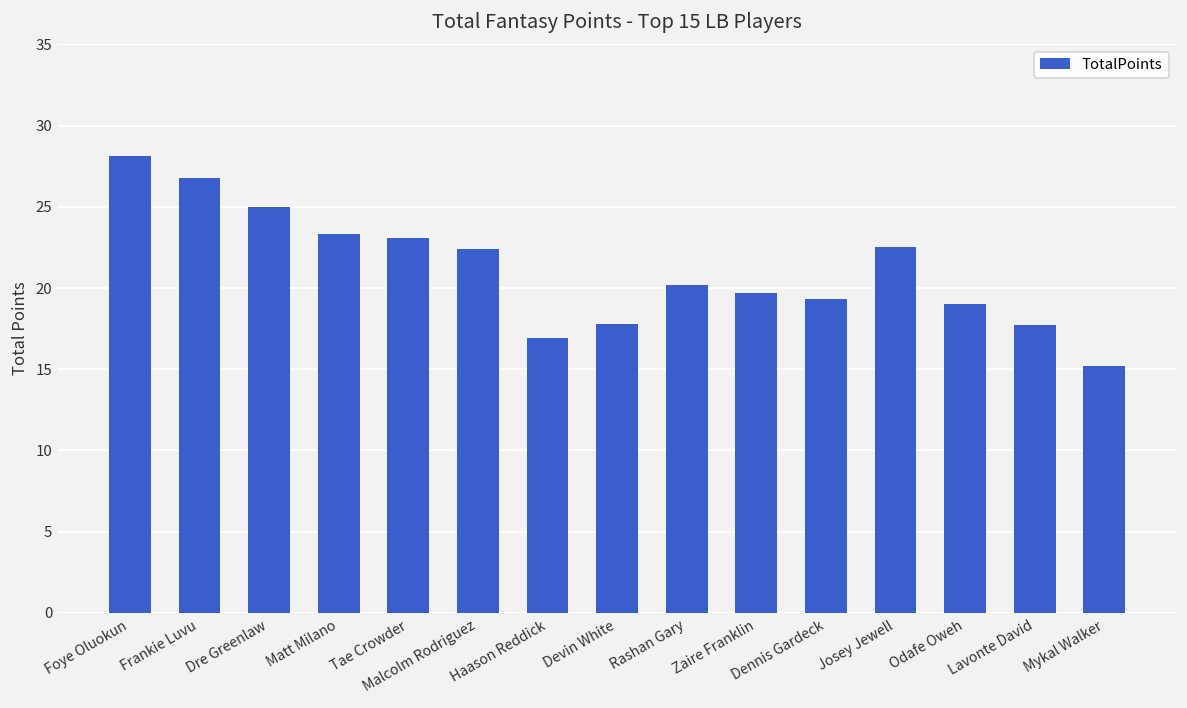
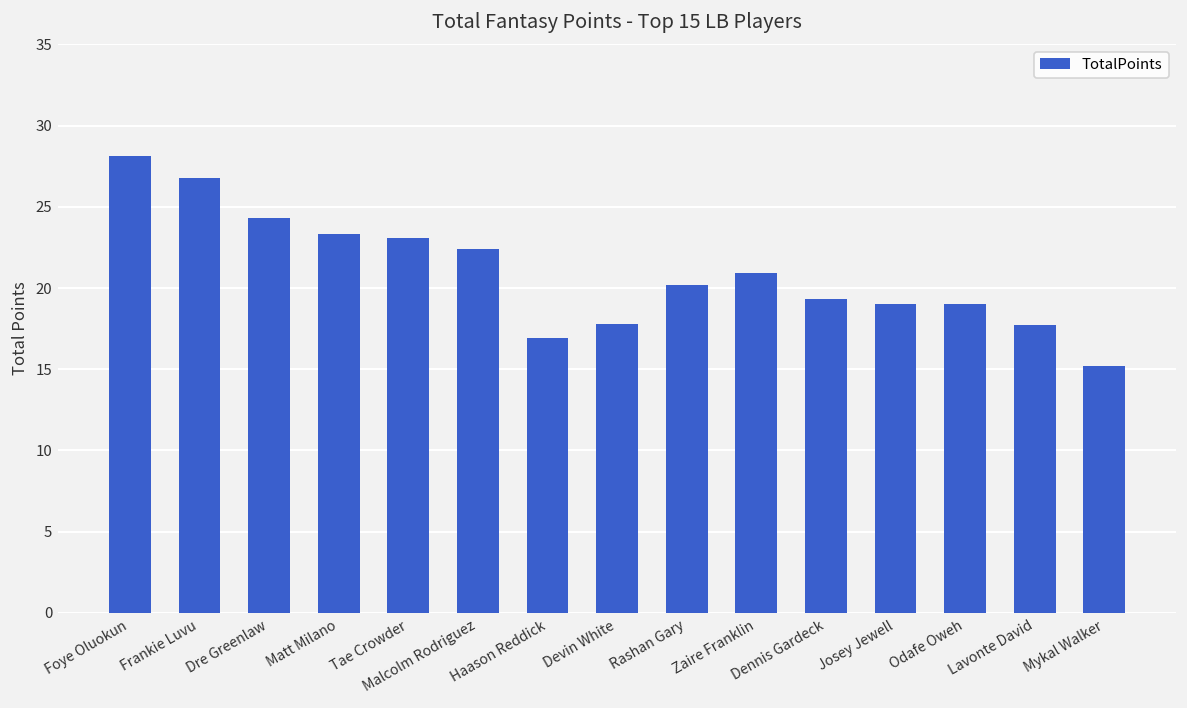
Dre Greenlaw: 25.0 -> 24.3
Zaire Franklin: 19.7 -> 20.9
Josey Jewell: 22.5 -> 19.0
